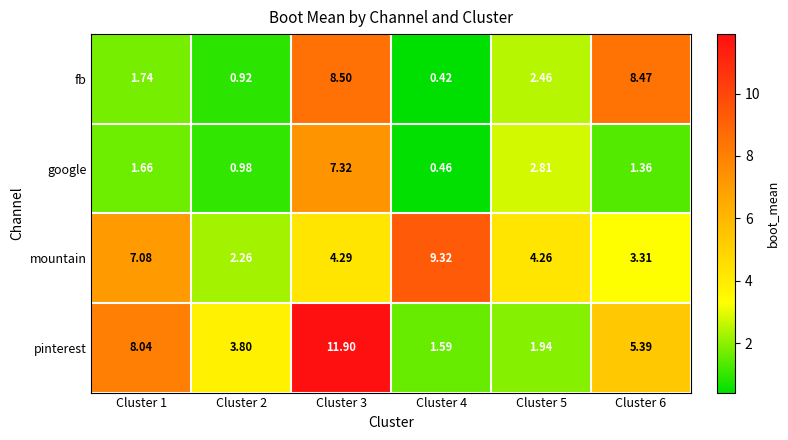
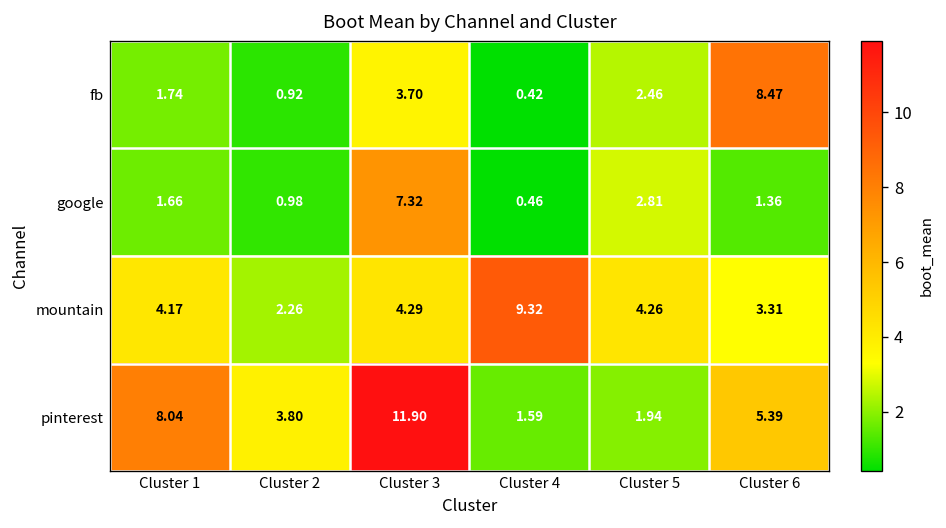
fb, Cluster 3: 8.50 -> 3.70
mountain, Cluster 1: 7.08 -> 4.17
